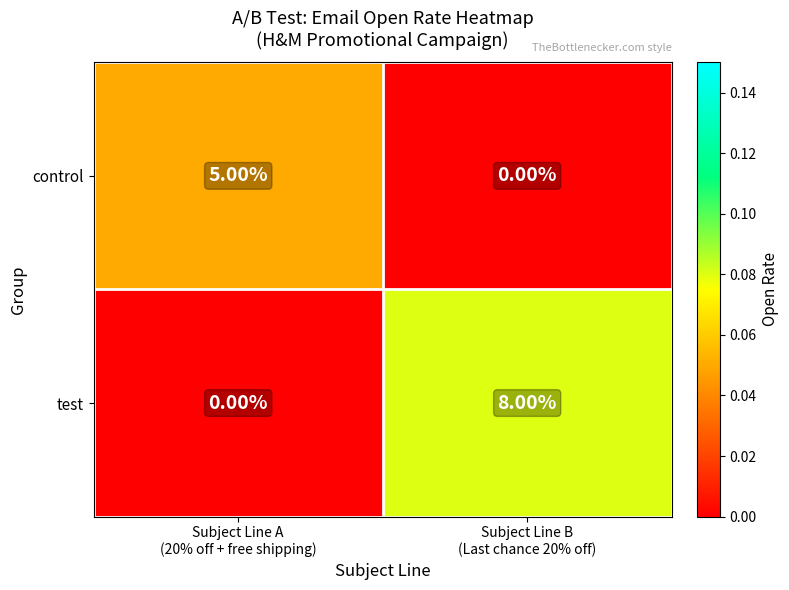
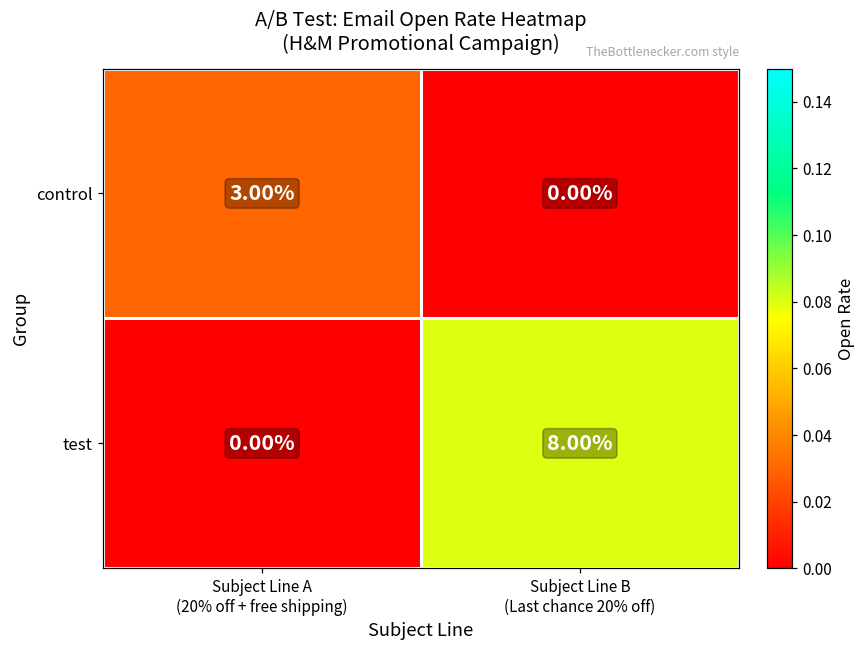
control, Subject Line A (20% off + free shipping): 5.00% -> 3.00%
